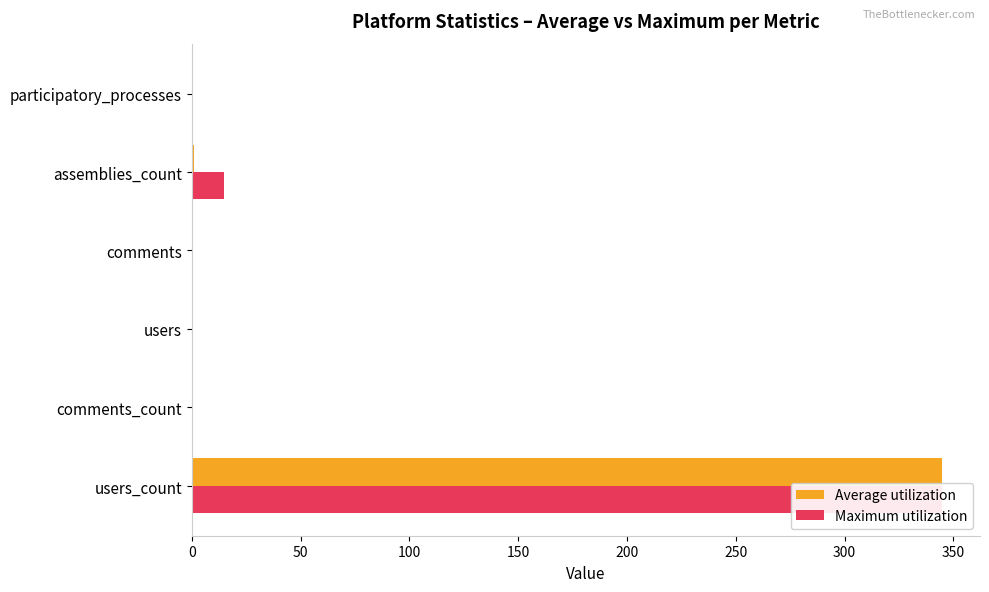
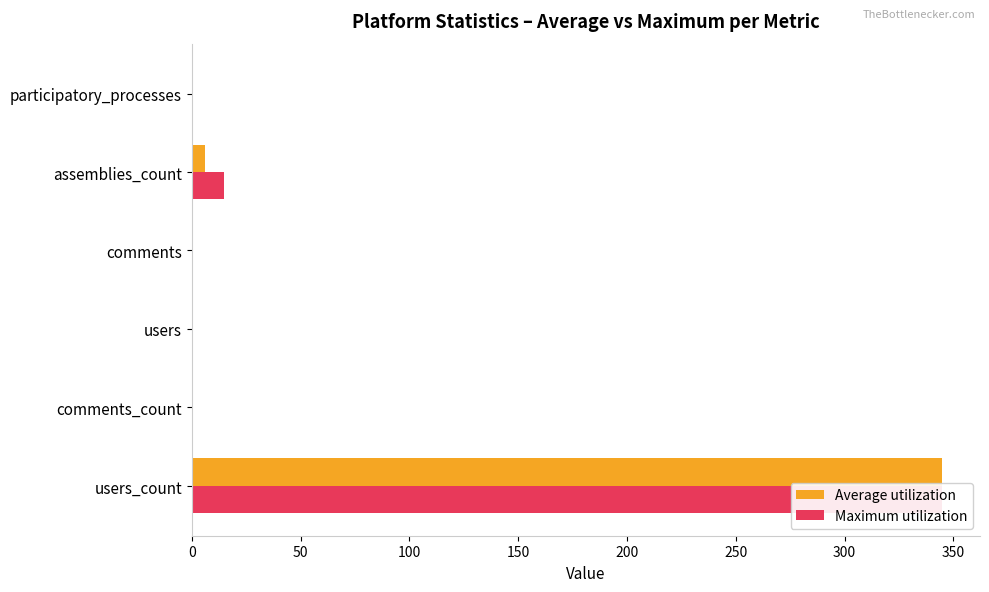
Average utilization, assemblies_count: 1 -> 6
